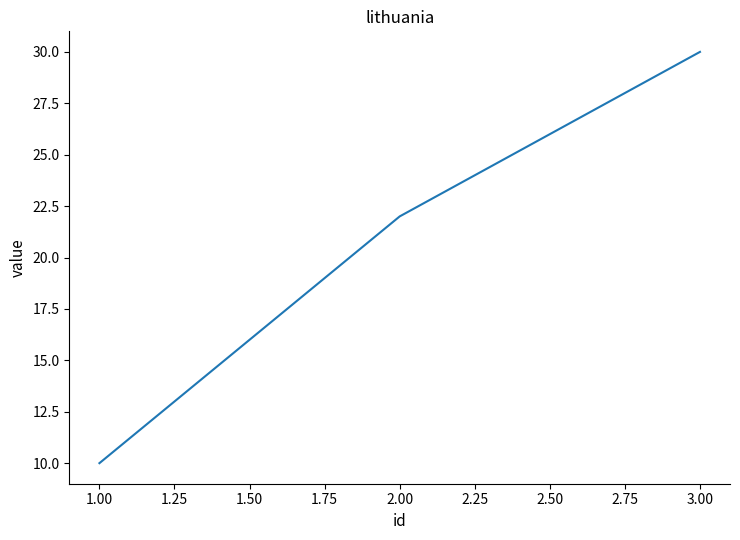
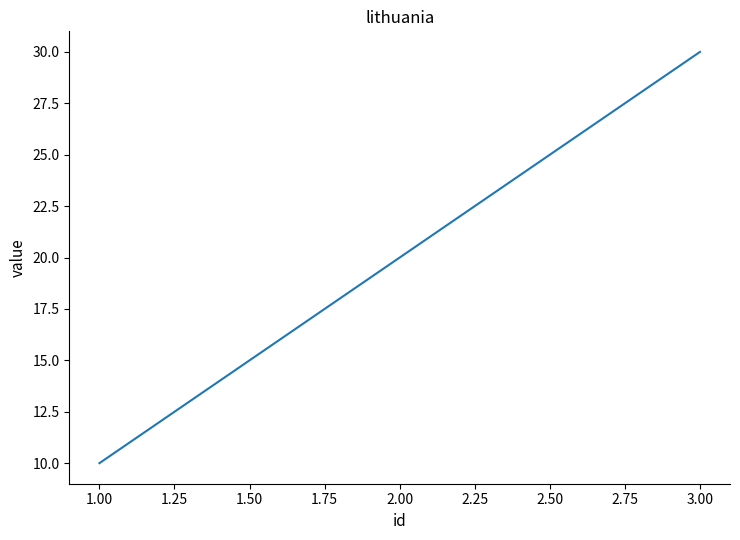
2.00: 22 -> 20
